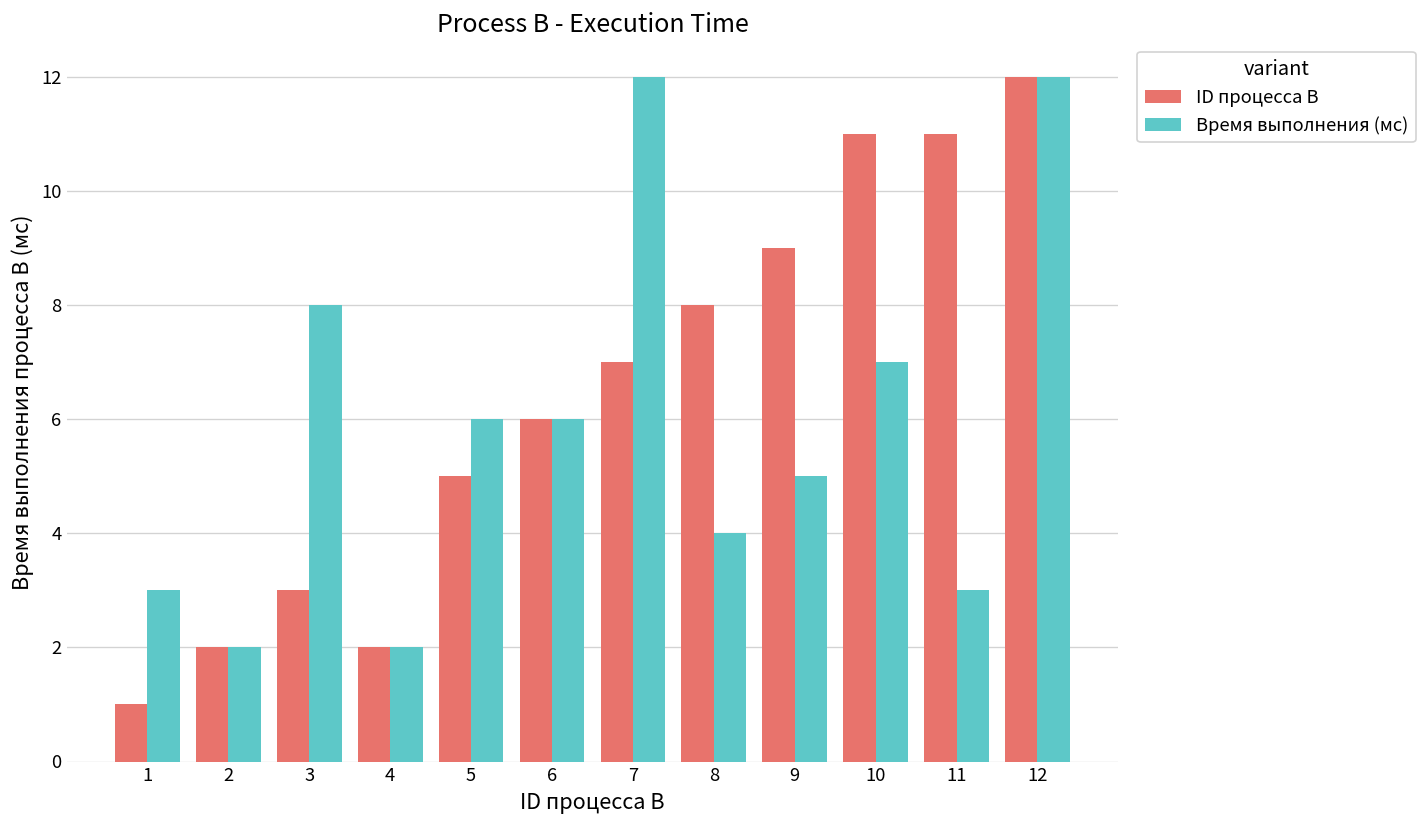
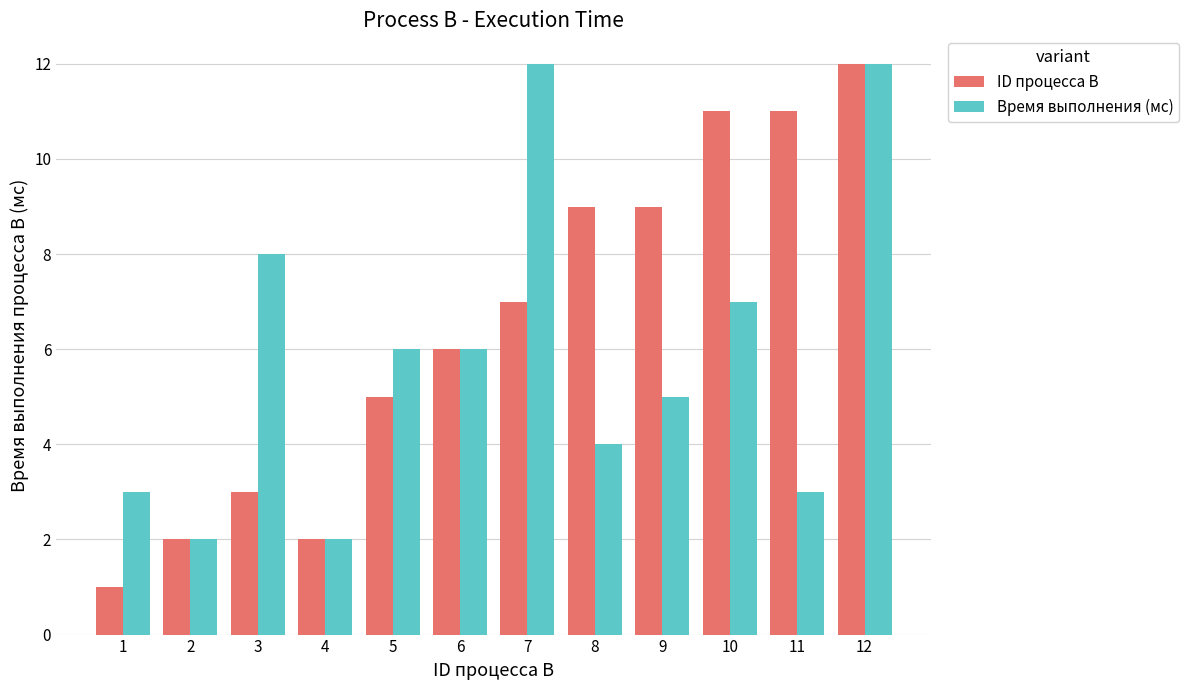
ID процесса B, 8: 8 -> 9
